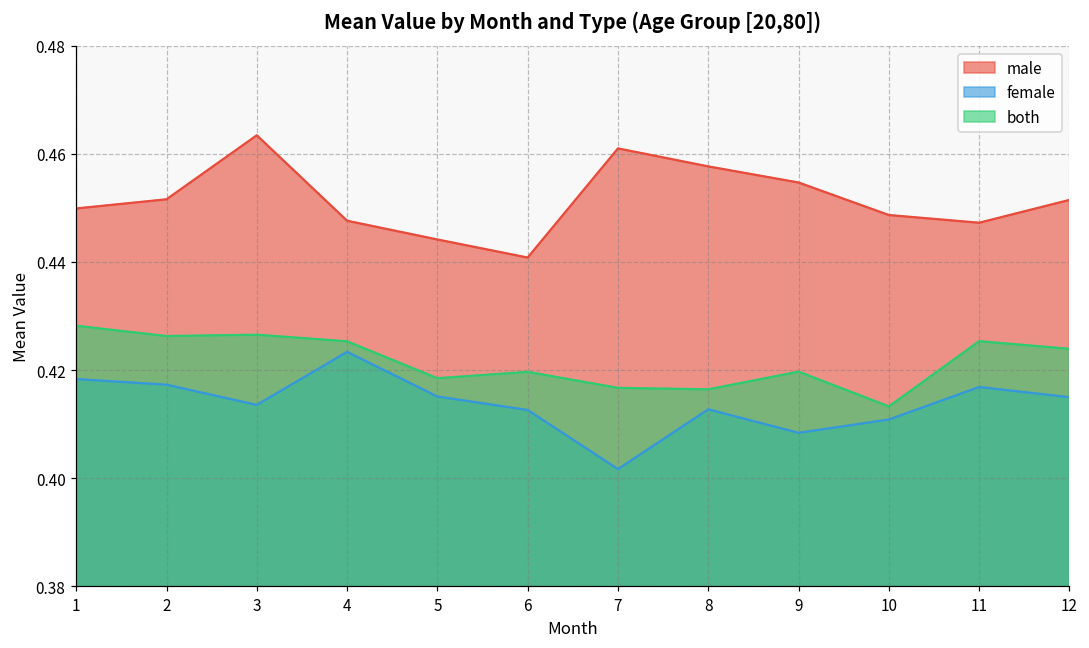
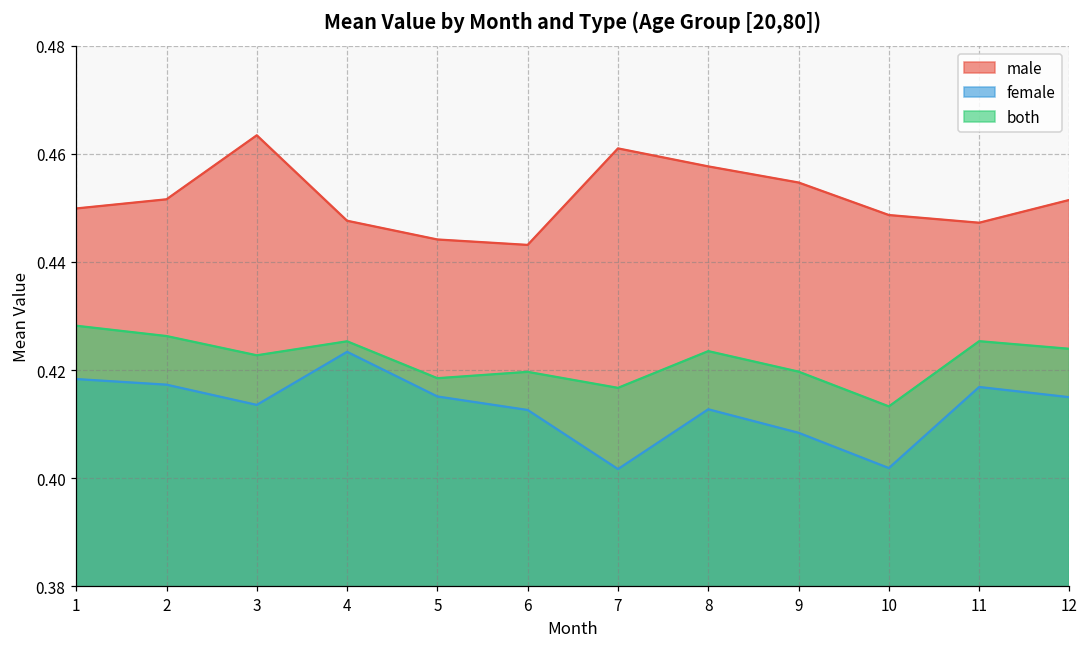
both, 3: 0.427 -> 0.423
male, 6: 0.441 -> 0.443
both, 8: 0.416 -> 0.423
female, 10: 0.411 -> 0.402
